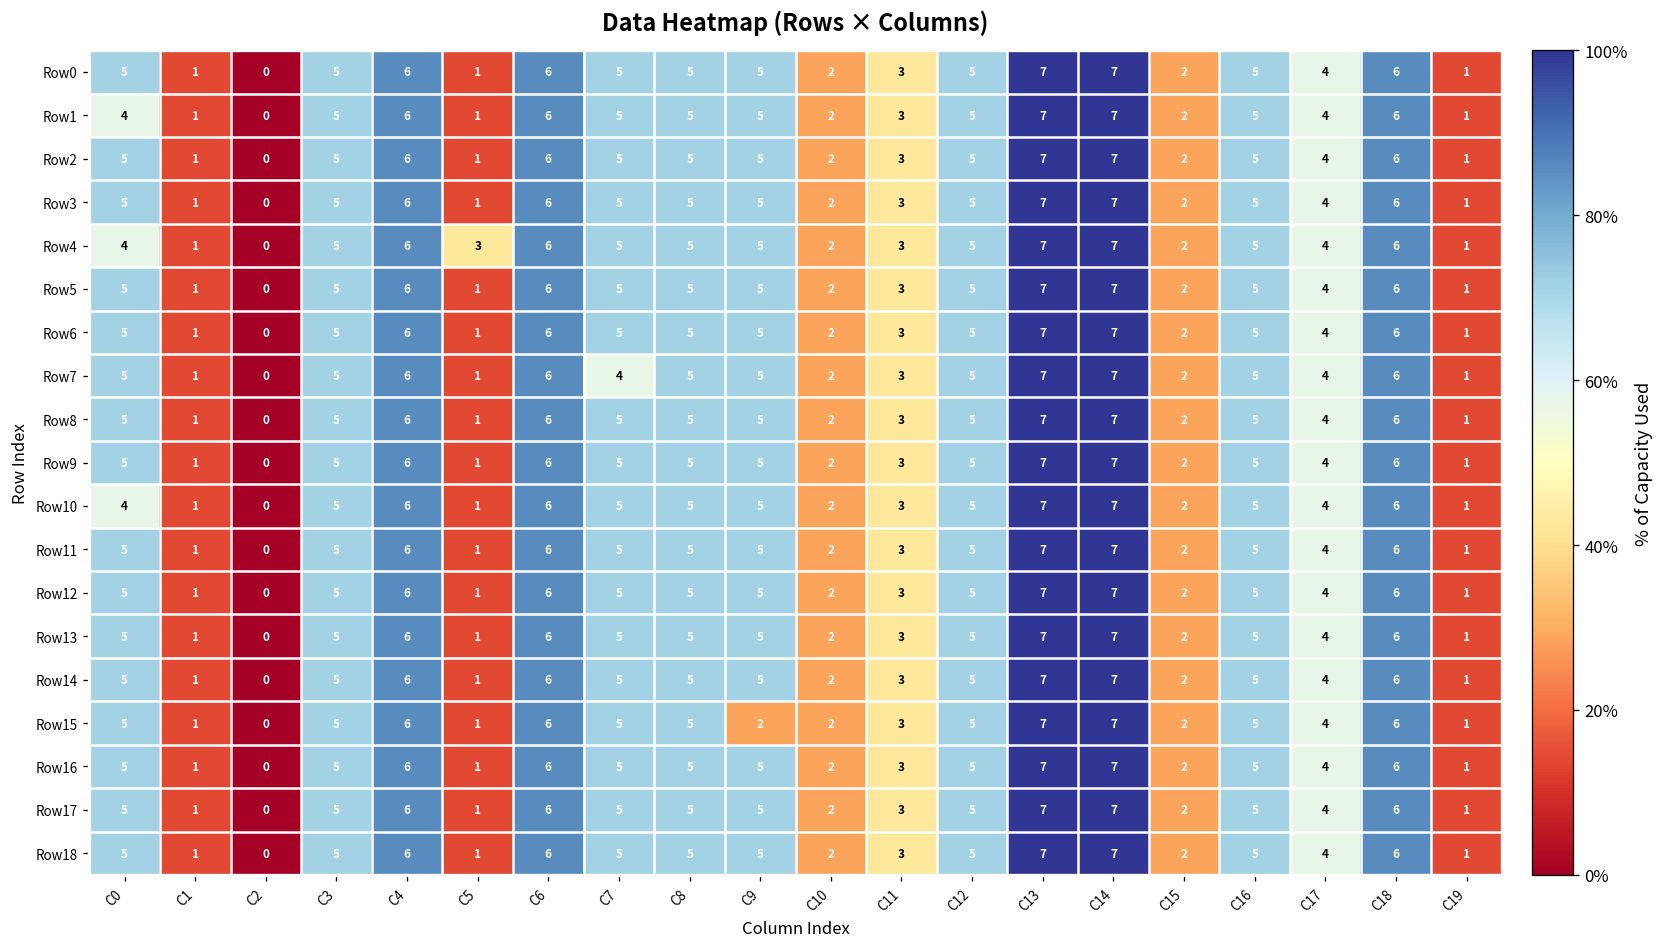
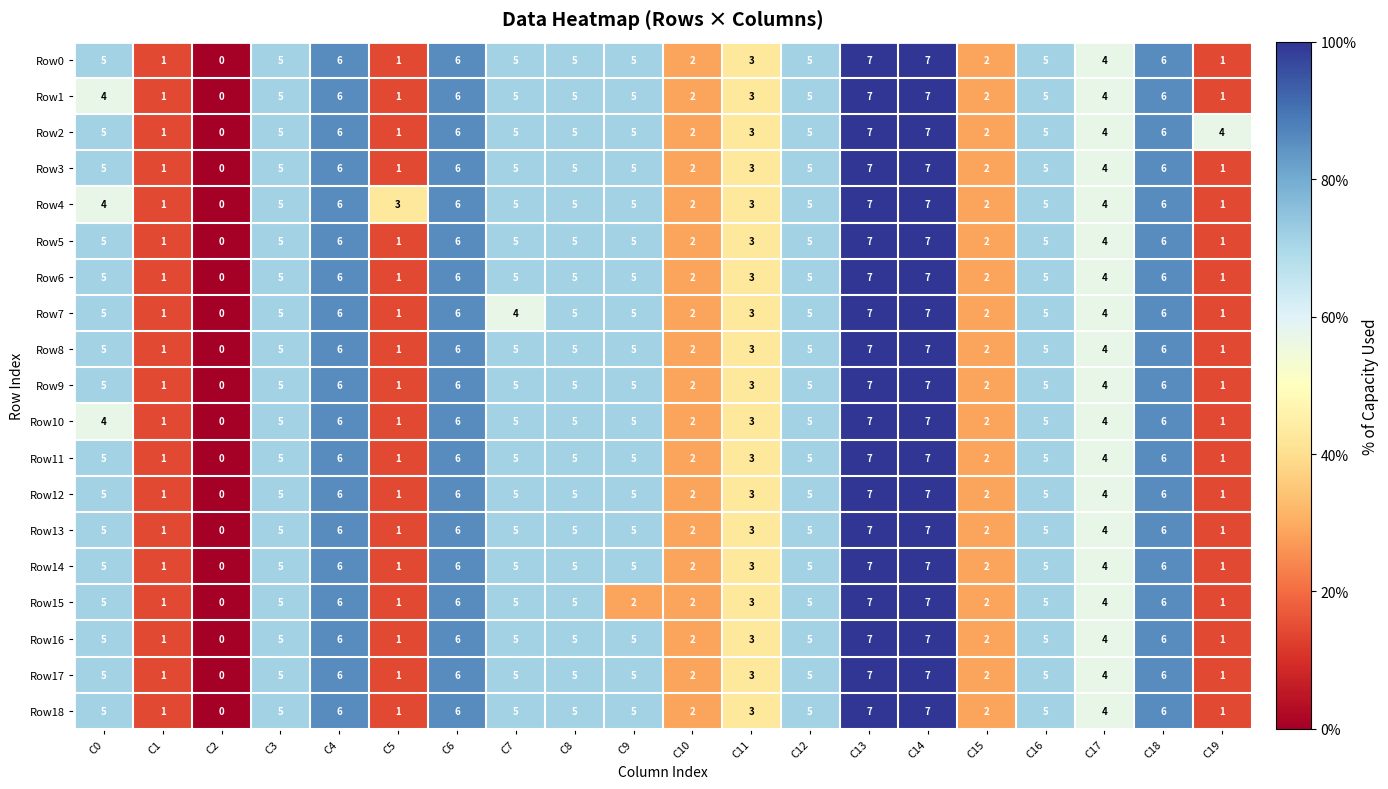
Row2, C19: 1 -> 4
